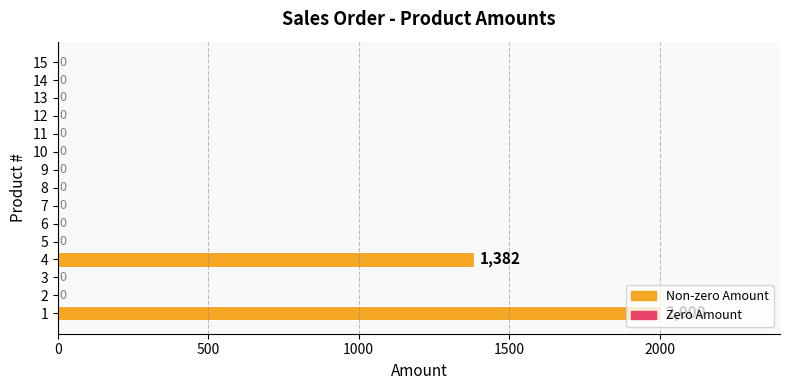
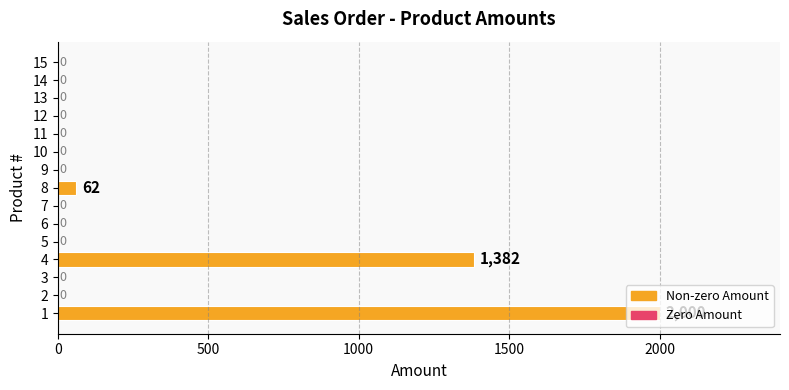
8: 0 -> 62
